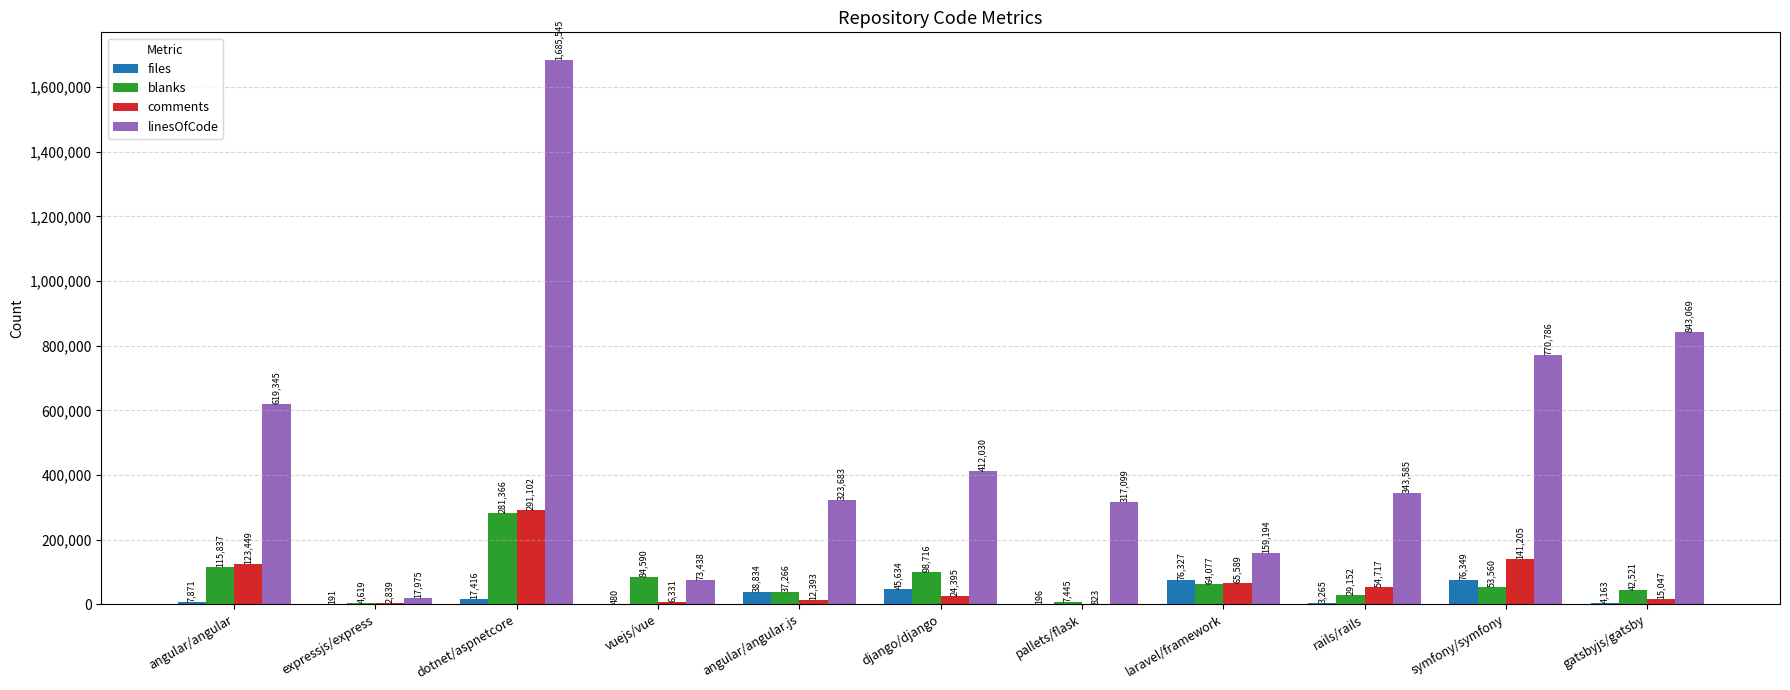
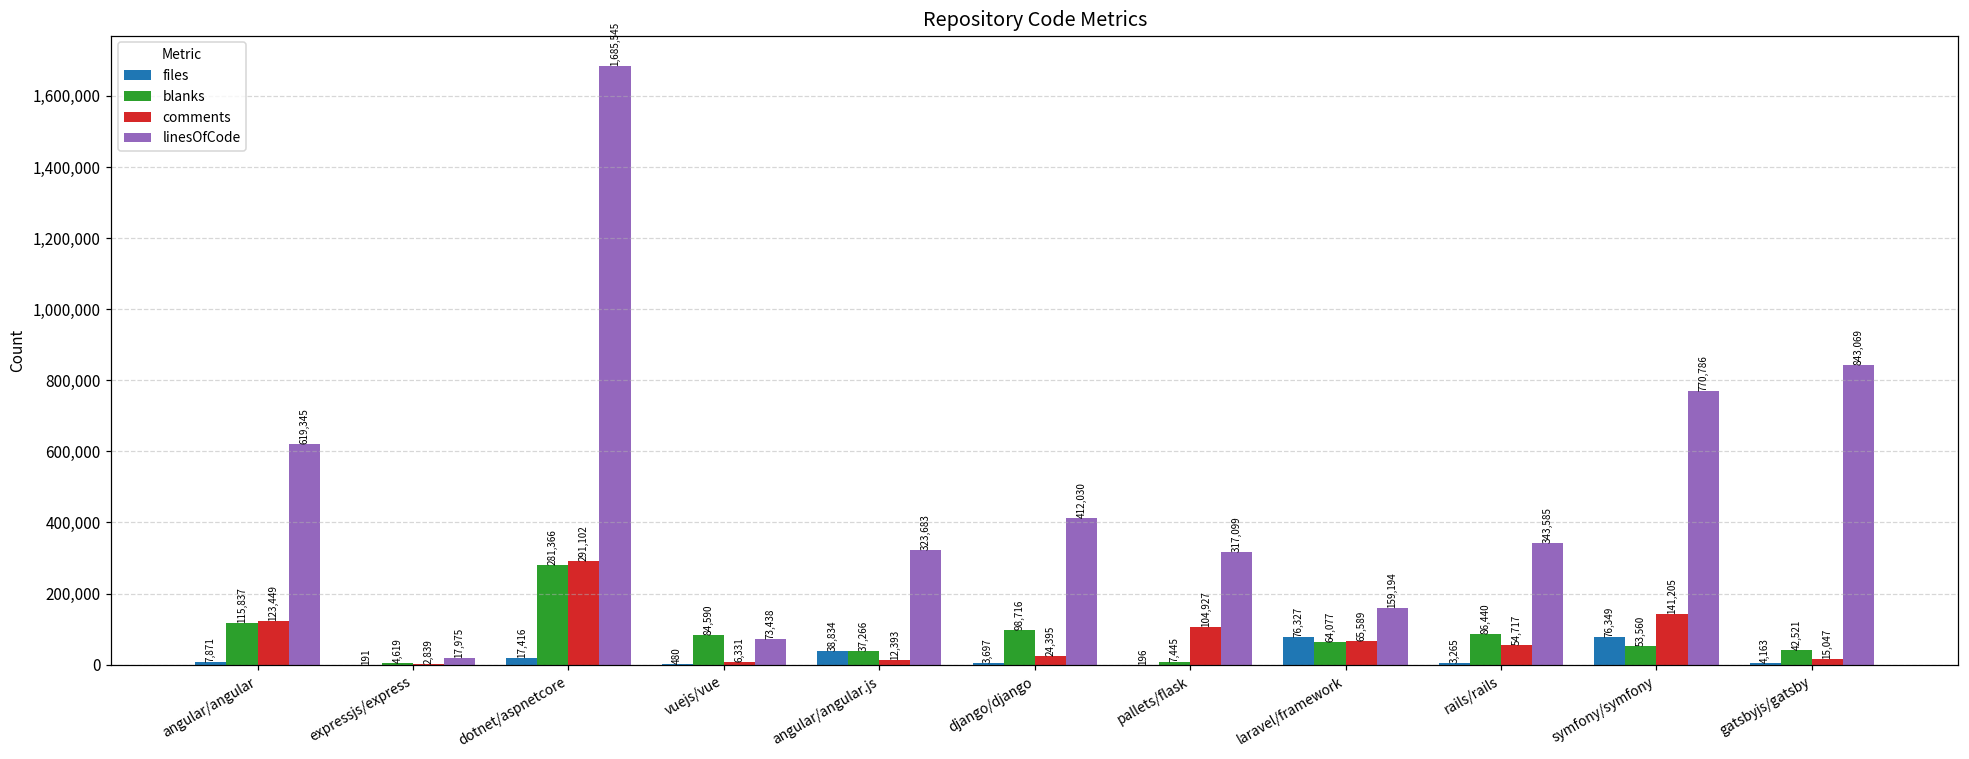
files, django/django: 45,634 -> 3,697
comments, pallets/flask: 823 -> 104,927
blanks, rails/rails: 29,152 -> 86,440
